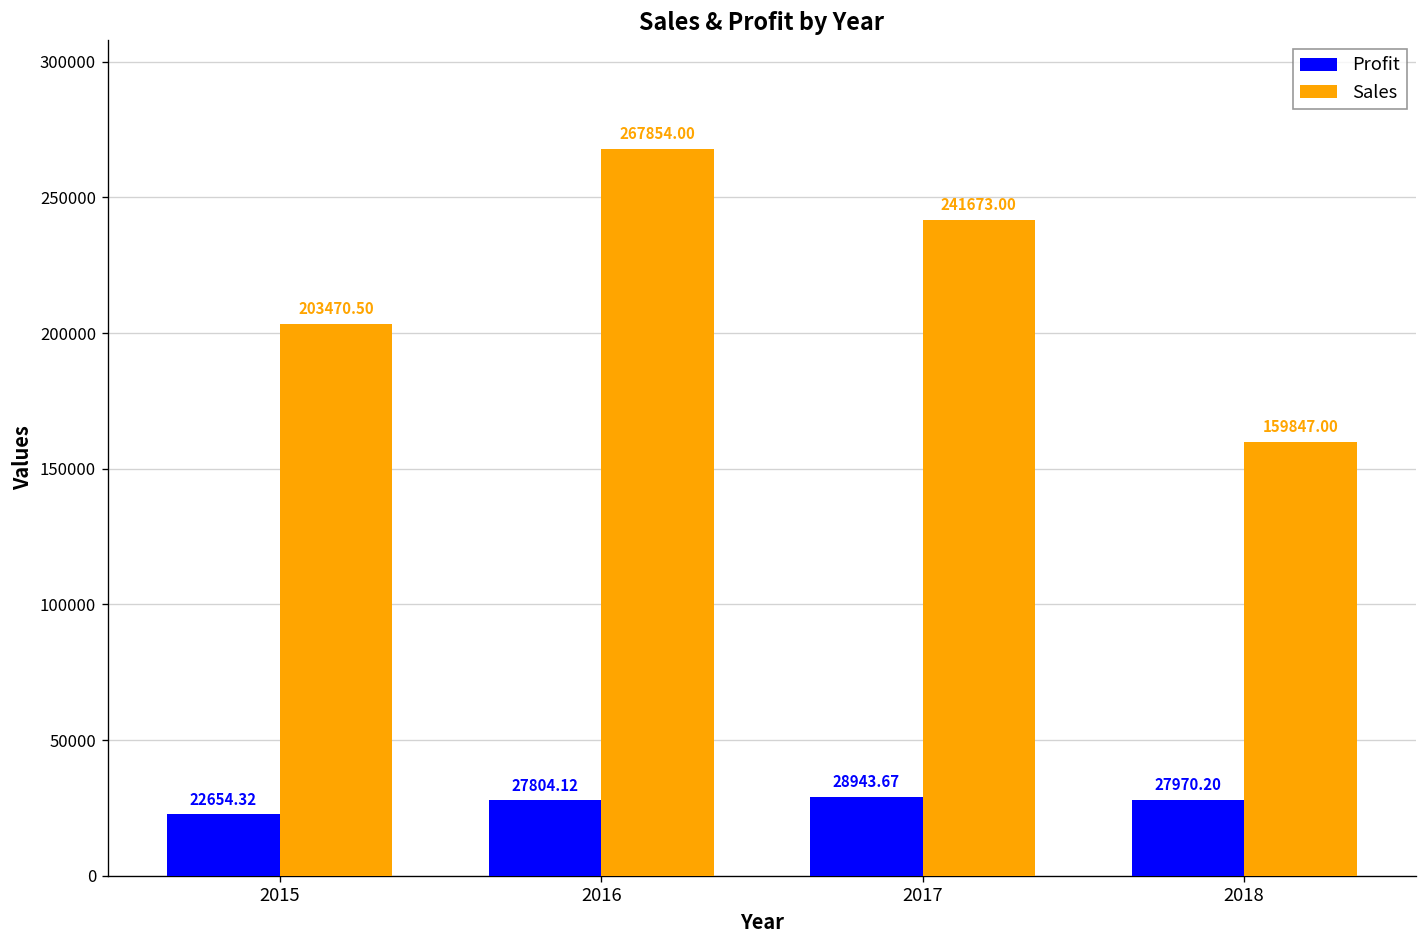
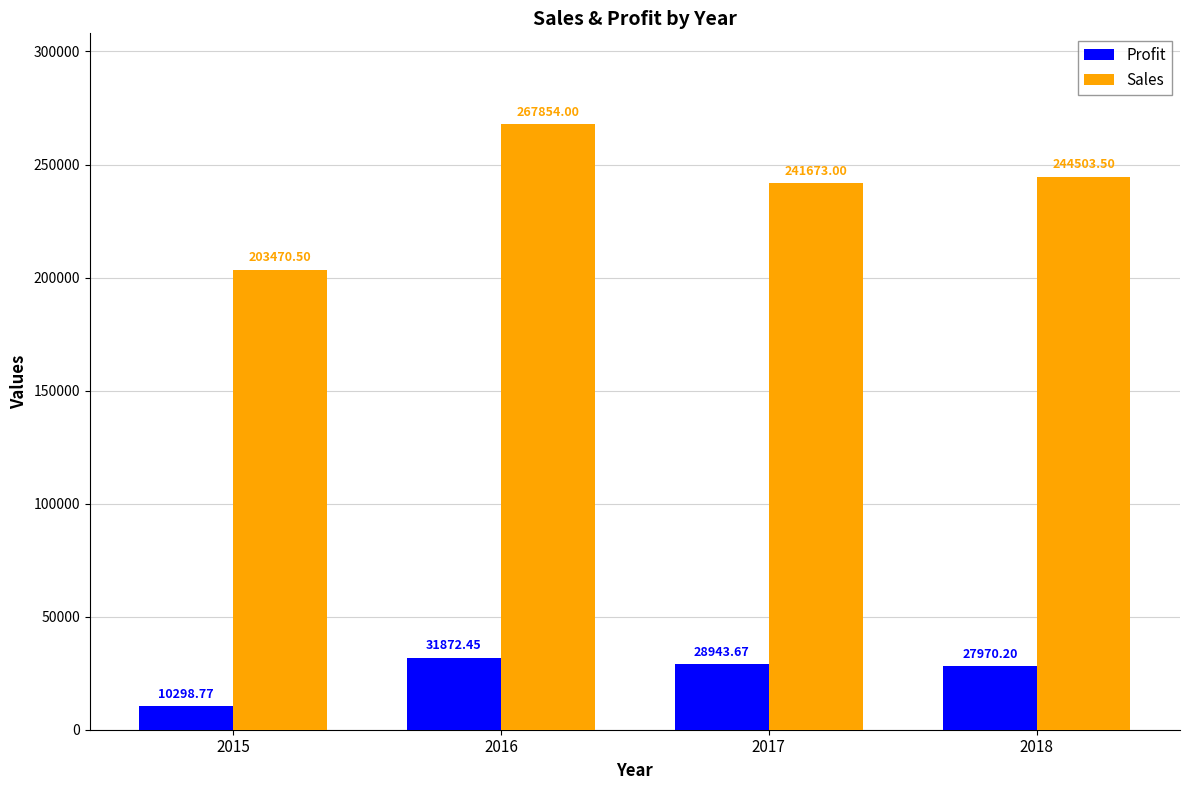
Profit, 2015: 22654.32 -> 10298.77
Profit, 2016: 27804.12 -> 31872.45
Sales, 2018: 159847.00 -> 244503.50
